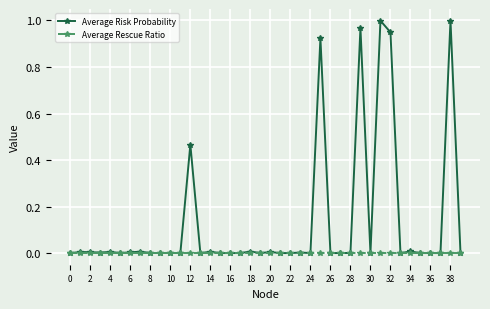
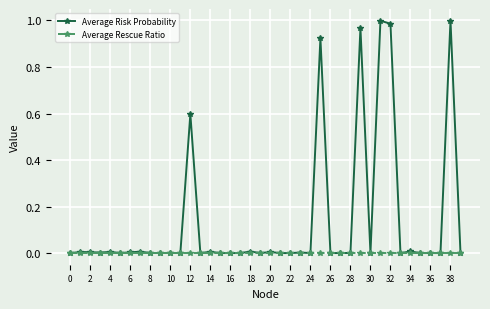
Average Risk Probability, 12: 0.47 -> 0.60
Average Risk Probability, 32: 0.95 -> 0.99
